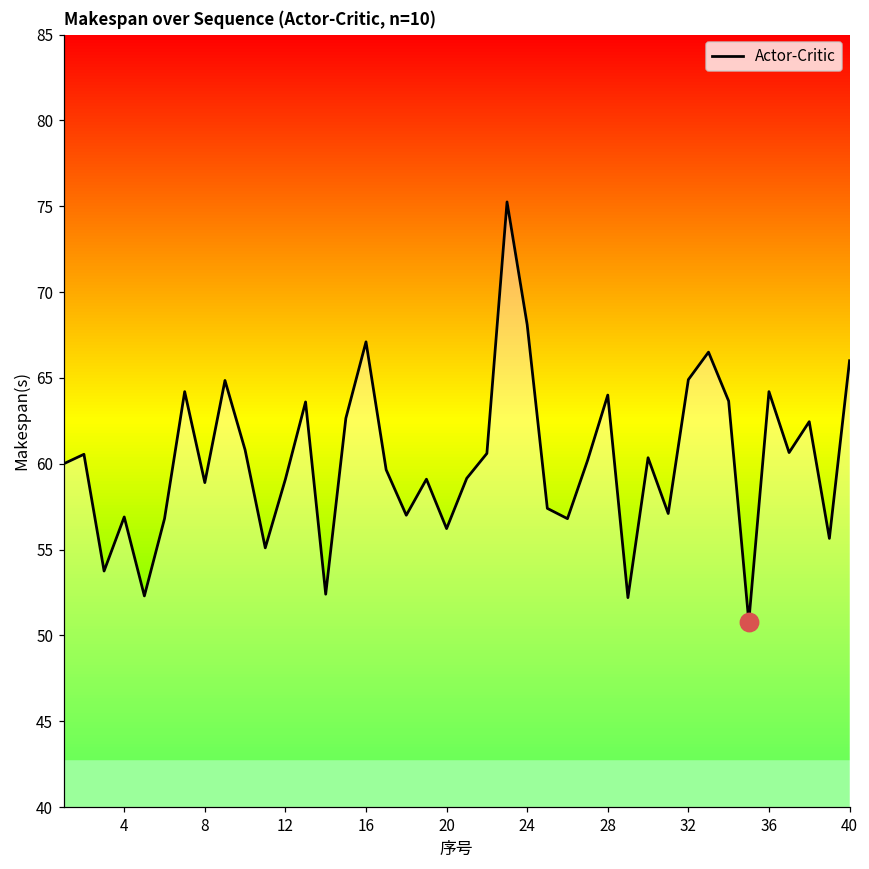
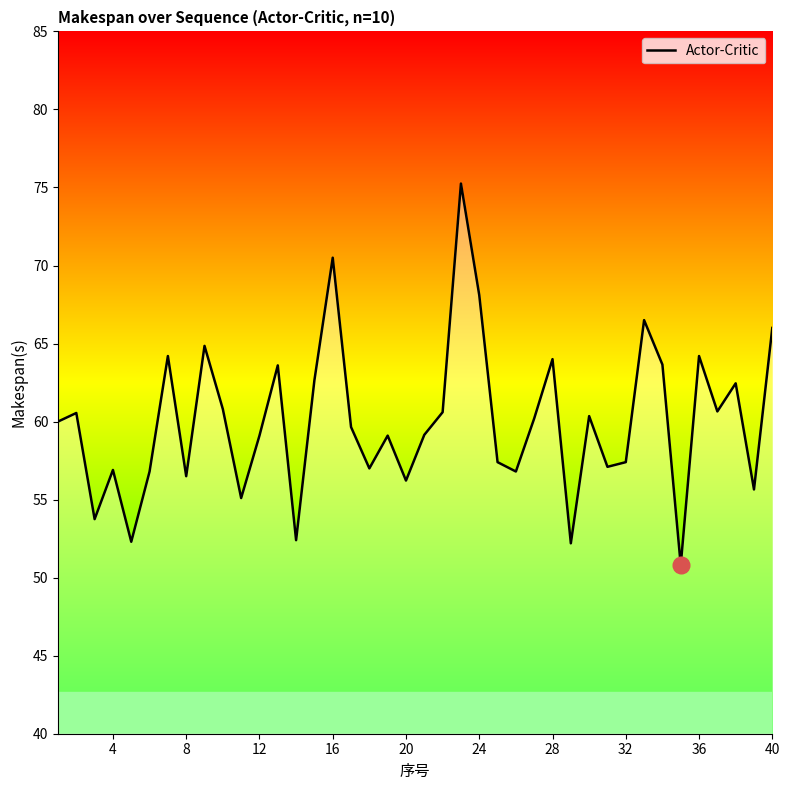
Actor-Critic, 8: 58.9 -> 56.5
Actor-Critic, 16: 67.1 -> 70.5
Actor-Critic, 32: 64.9 -> 57.4
